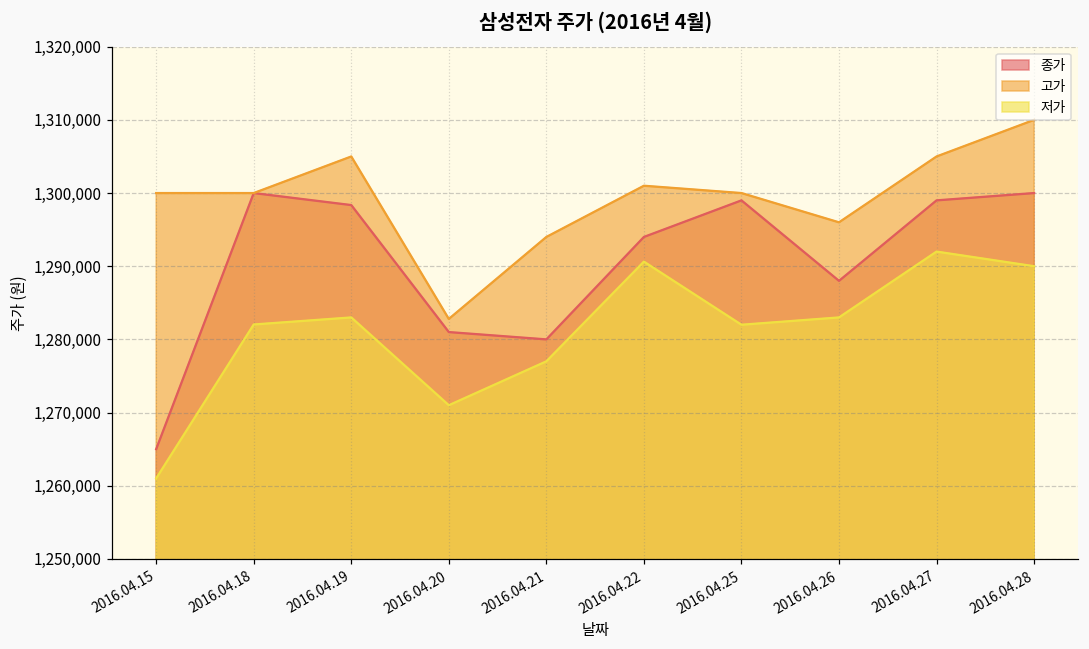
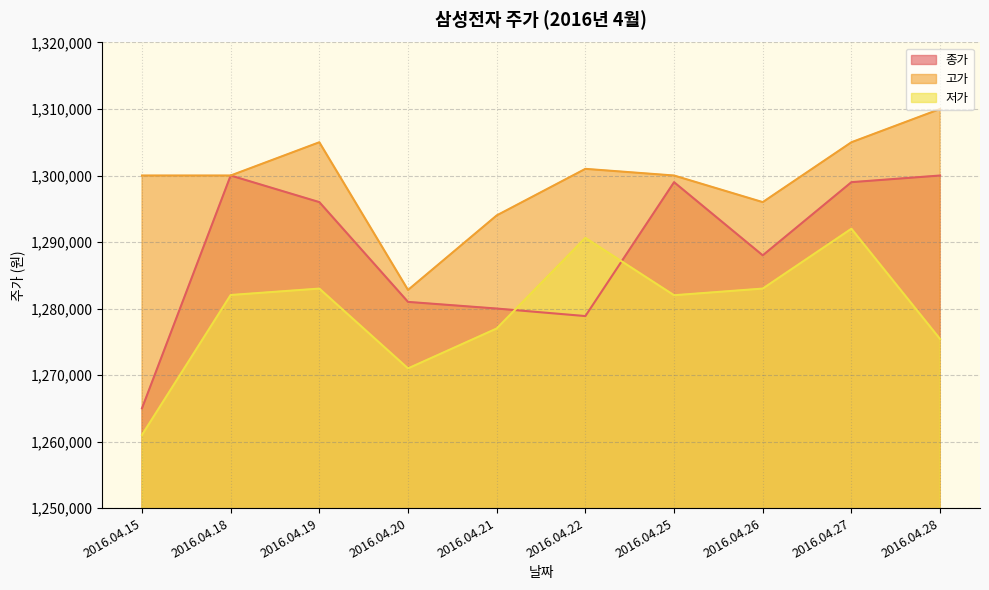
종가, 2016.04.19: 1,298,000 -> 1,296,000
종가, 2016.04.22: 1,294,000 -> 1,279,000
저가, 2016.04.28: 1,290,000 -> 1,275,000
